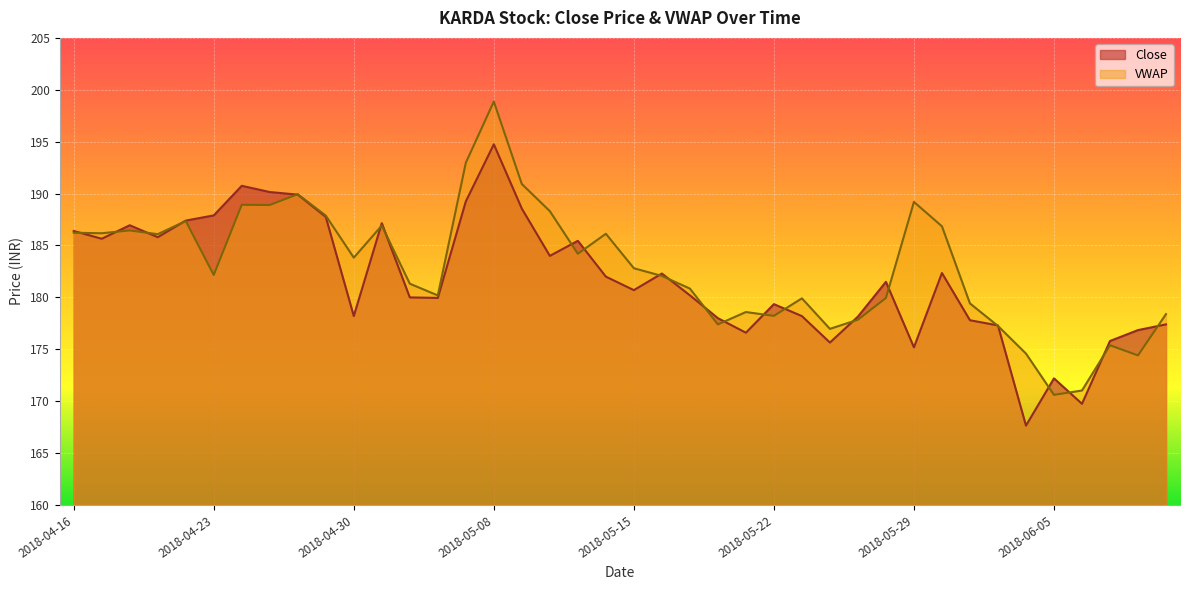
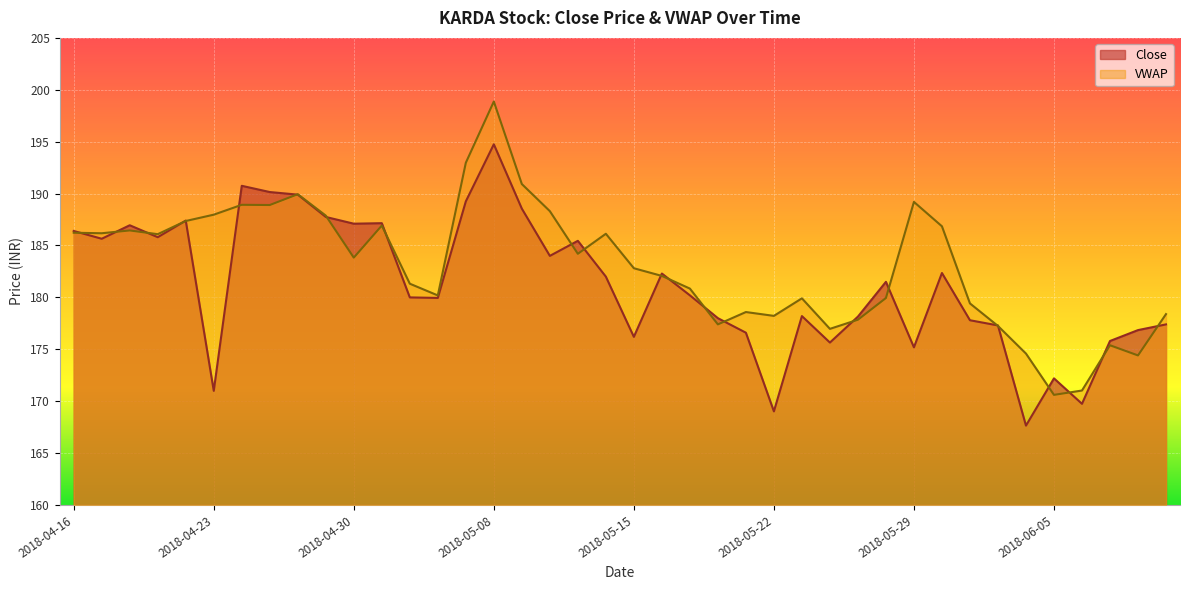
Close, 2018-04-23: 187.9 -> 171.0
VWAP, 2018-04-23: 182.2 -> 188.0
Close, 2018-04-30: 178.2 -> 187.1
Close, 2018-05-15: 180.7 -> 176.2
Close, 2018-05-22: 179.4 -> 169.0
